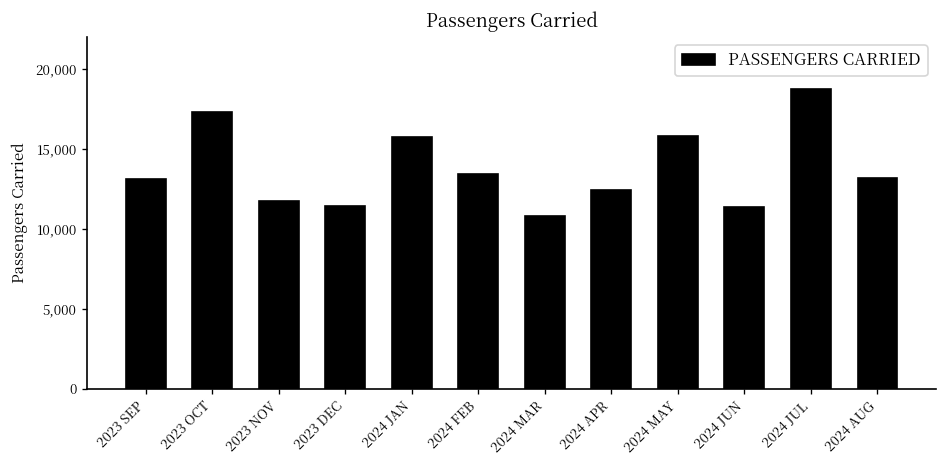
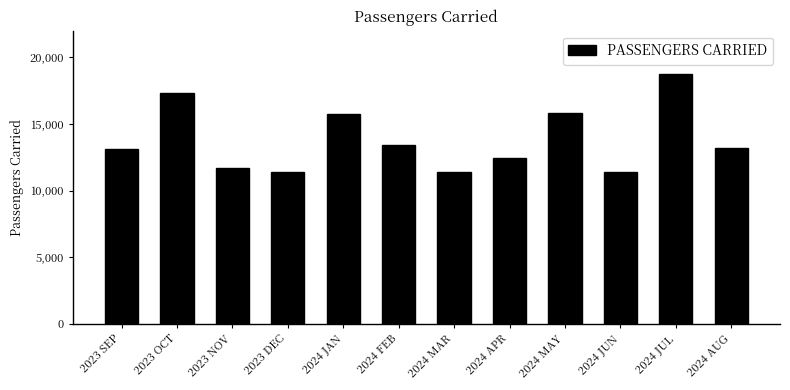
2024 MAR: 10,800 -> 11,400
